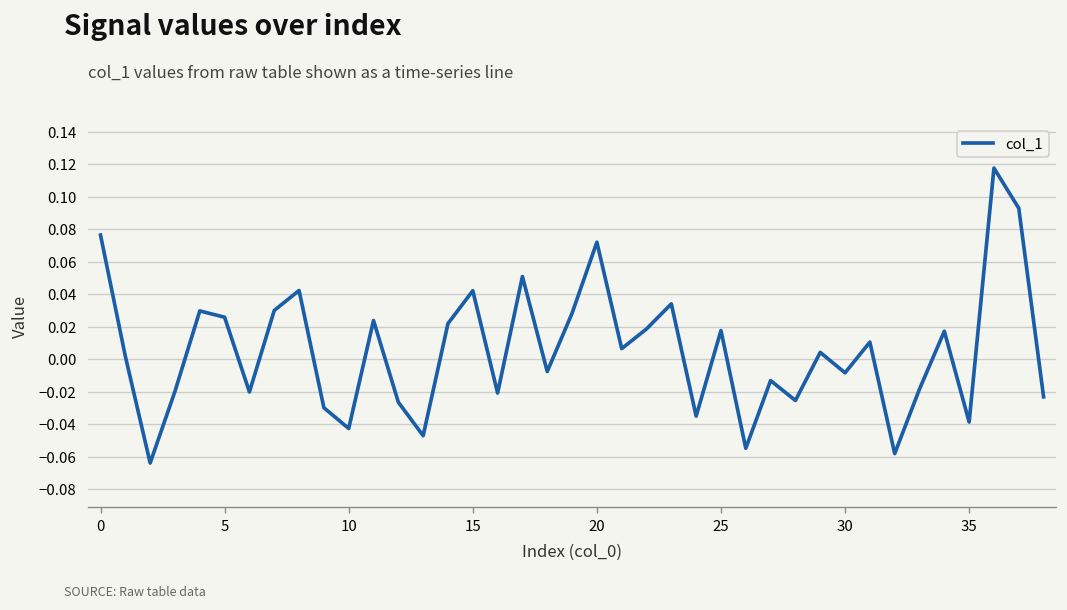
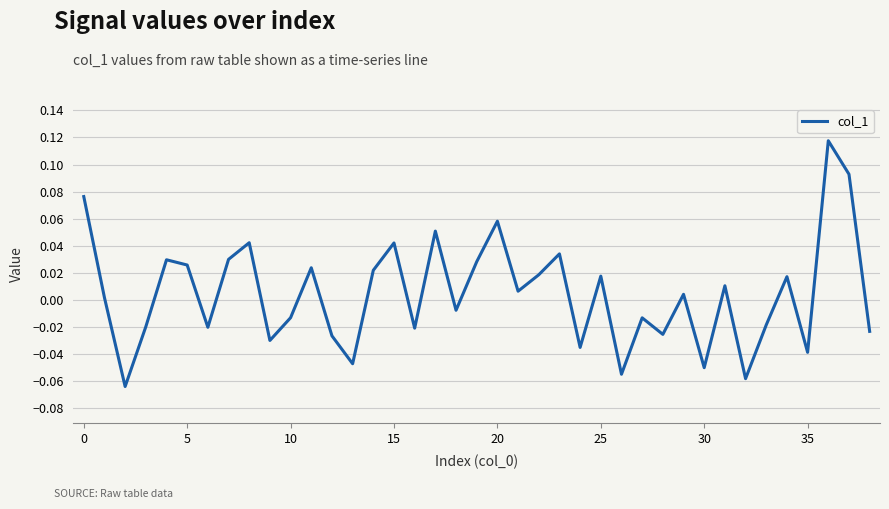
10: -0.043 -> -0.013
20: 0.072 -> 0.058
30: -0.008 -> -0.050
